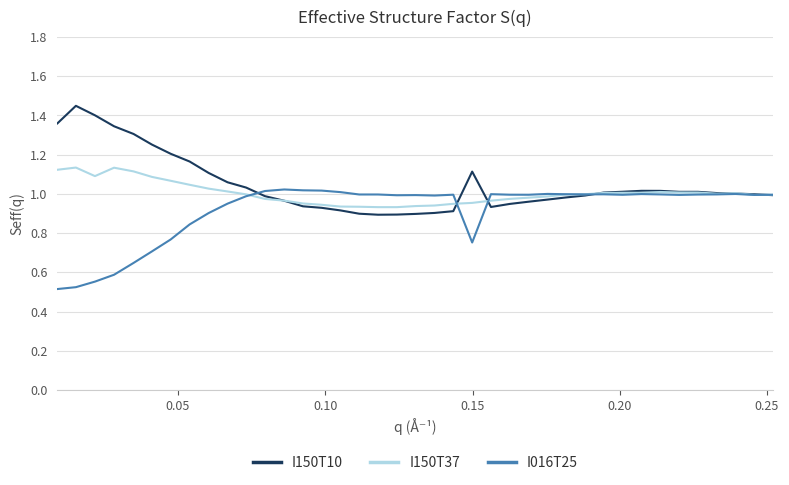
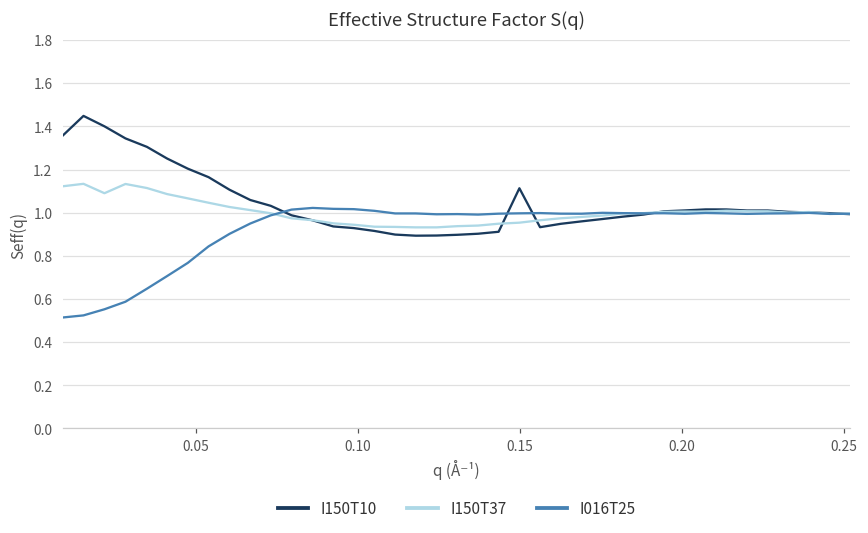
I016T25, 0.15: 0.75 -> 1.00
